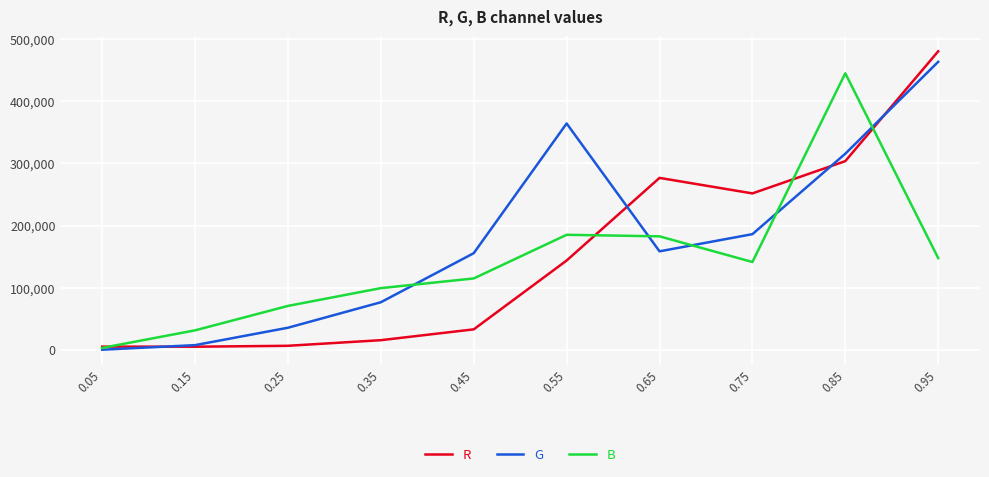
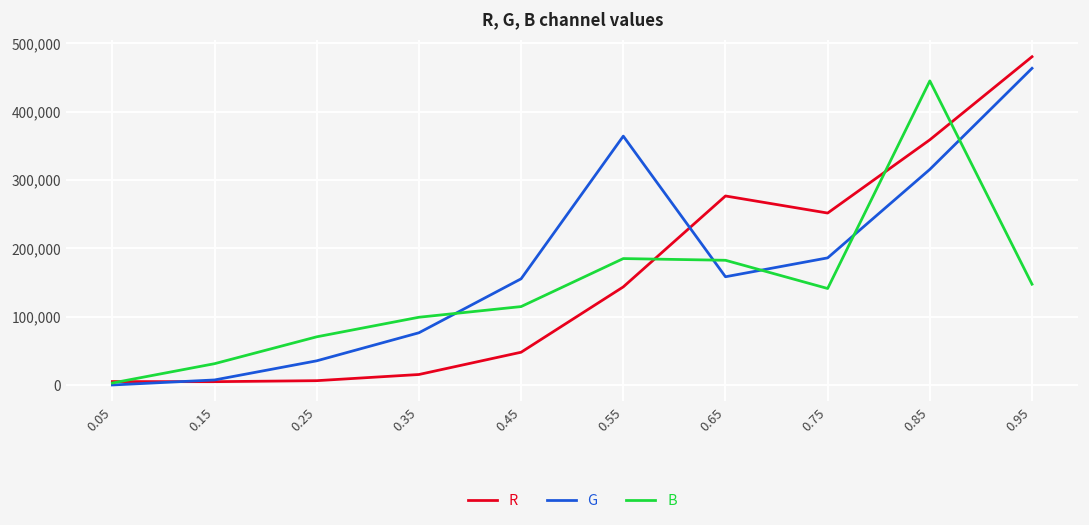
R, 0.45: 30,000 -> 50,000
R, 0.85: 300,000 -> 360,000
